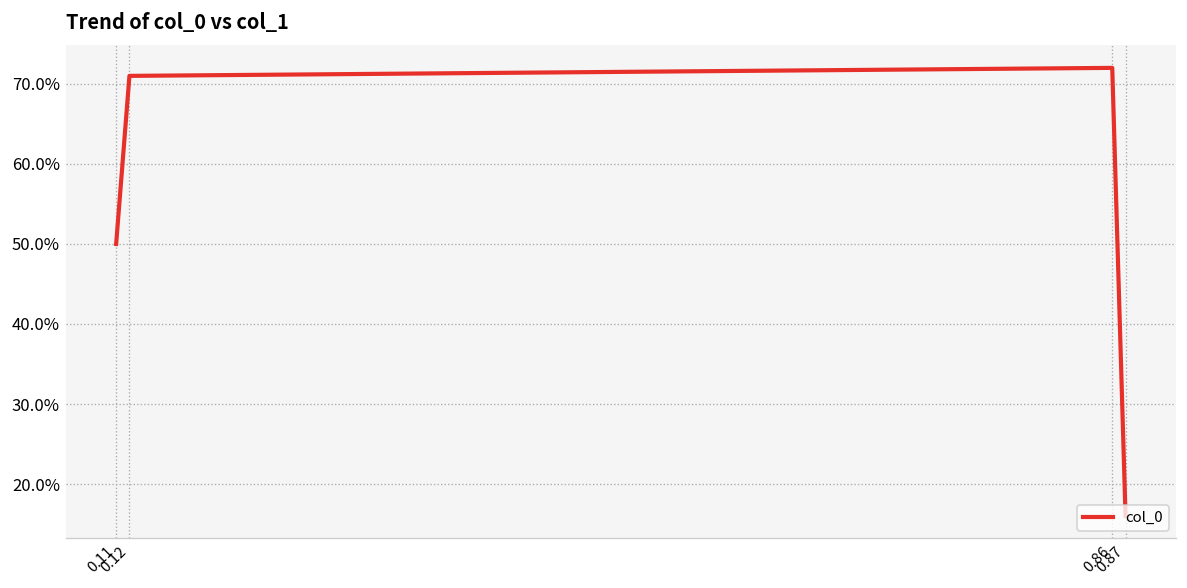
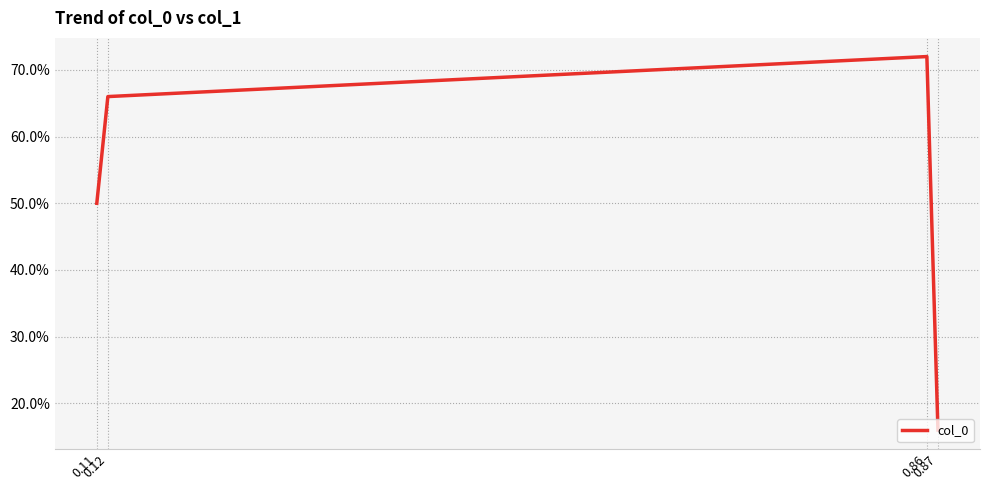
0.12: 71% -> 66%
